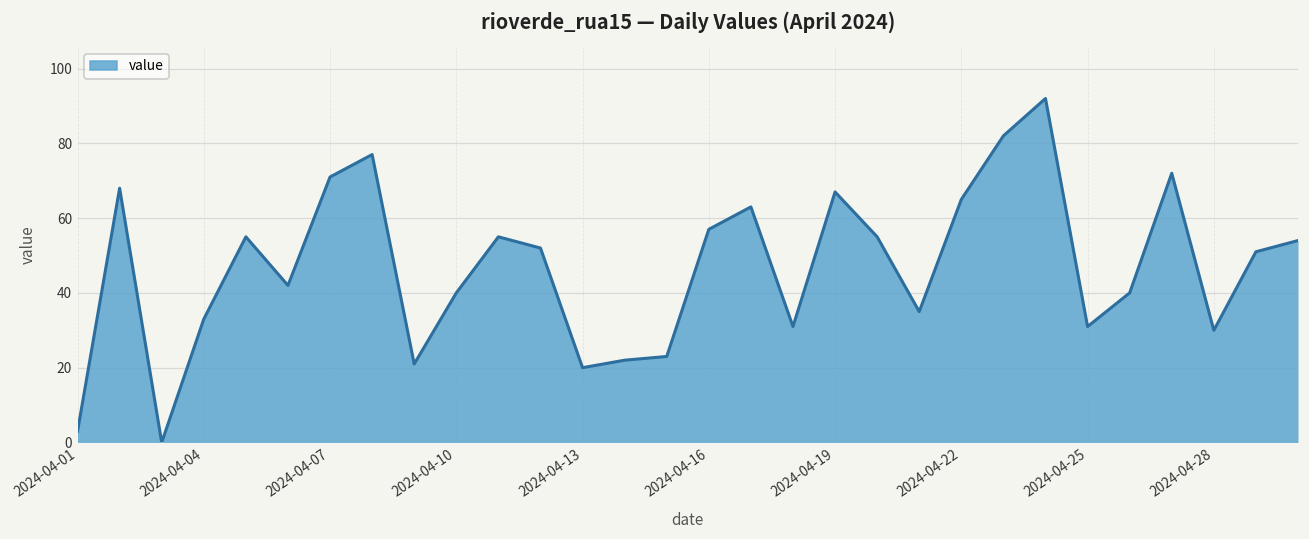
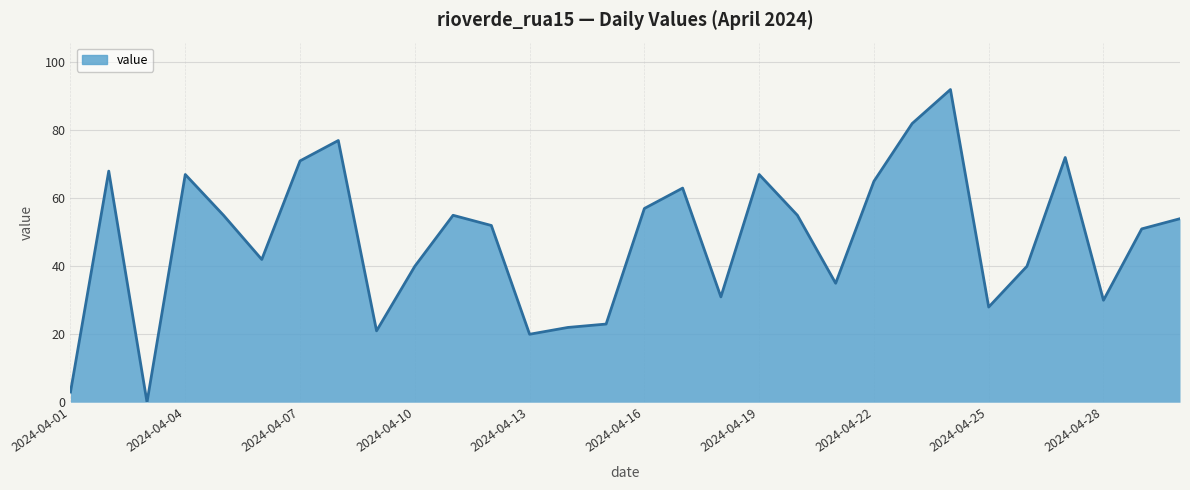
2024-04-04: 33 -> 67
2024-04-25: 31 -> 28
